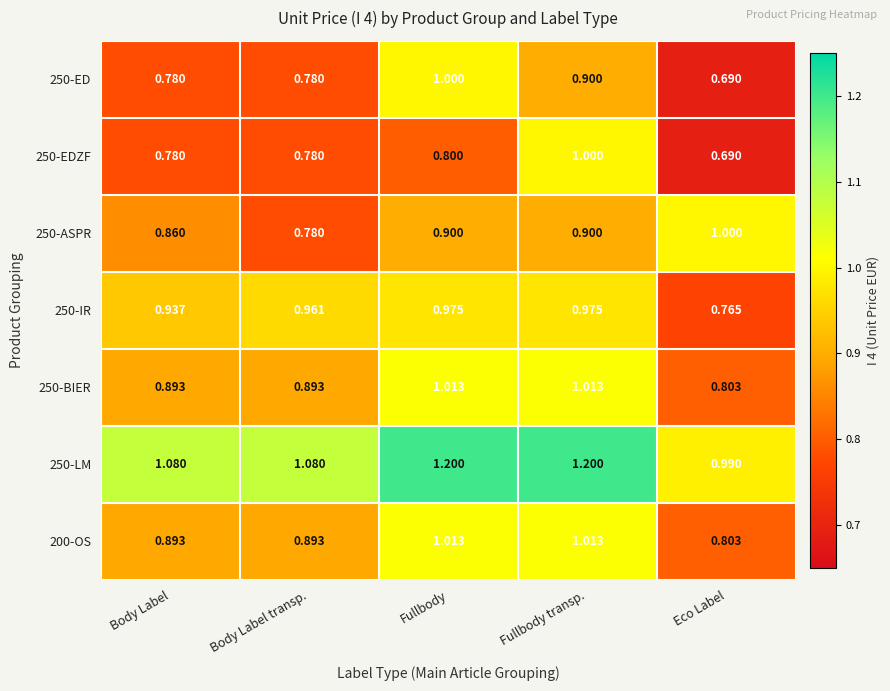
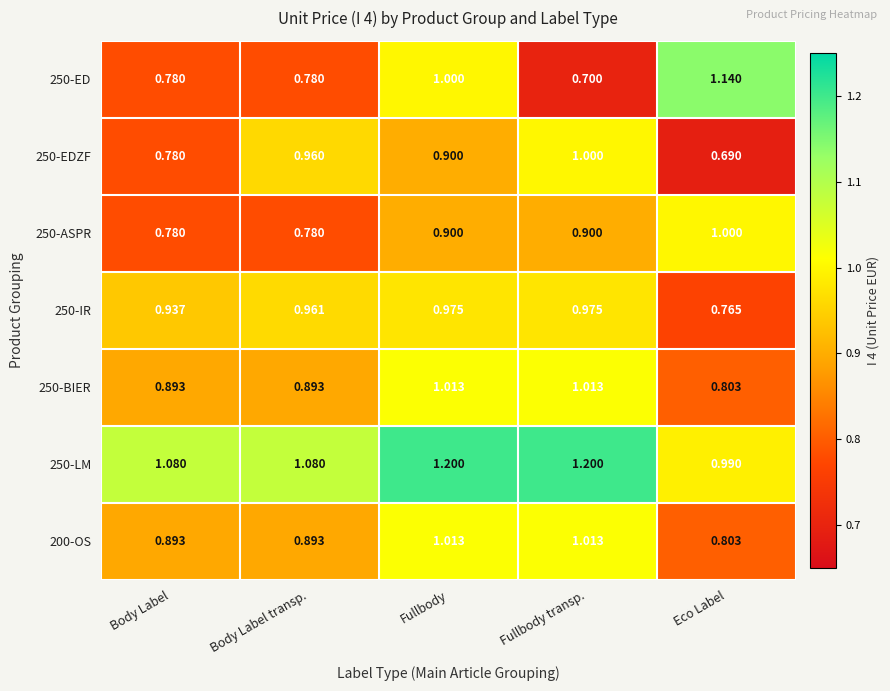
250-ED, Fullbody transp.: 0.900 -> 0.700
250-ED, Eco Label: 0.690 -> 1.140
250-EDZF, Body Label transp.: 0.780 -> 0.960
250-EDZF, Fullbody: 0.800 -> 0.900
250-ASPR, Body Label: 0.860 -> 0.780
